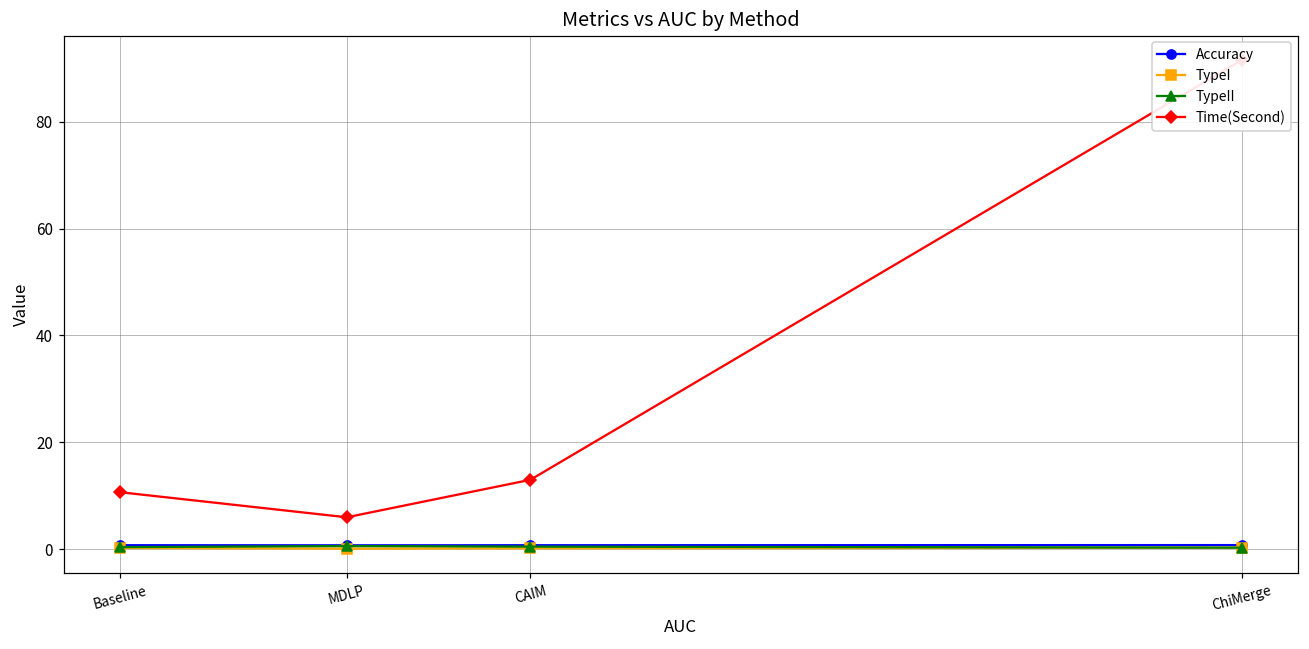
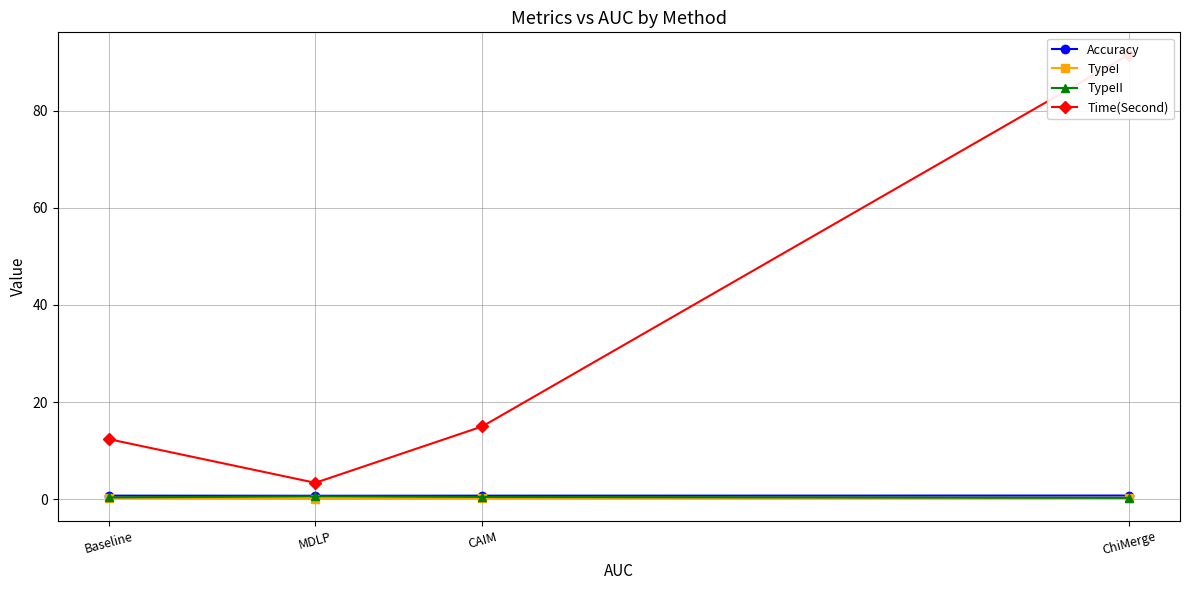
Time(Second), Baseline: 11 -> 12
Time(Second), MDLP: 6 -> 3
Time(Second), CAIM: 13 -> 15
